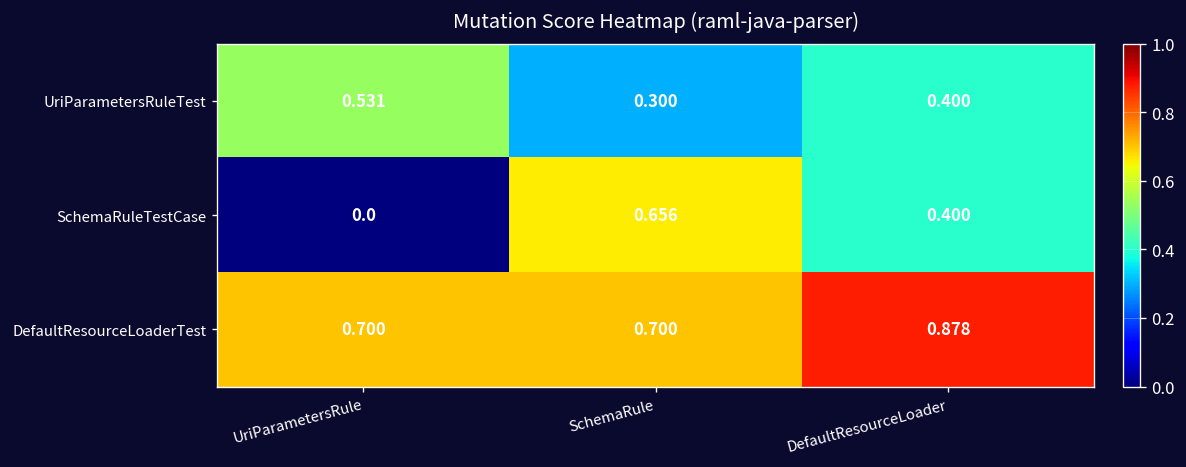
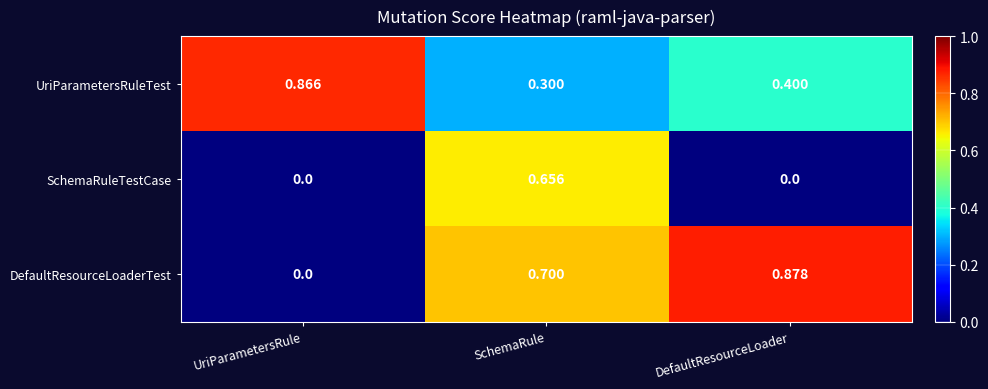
UriParametersRuleTest, UriParametersRule: 0.531 -> 0.866
SchemaRuleTestCase, DefaultResourceLoader: 0.400 -> 0.0
DefaultResourceLoaderTest, UriParametersRule: 0.700 -> 0.0
